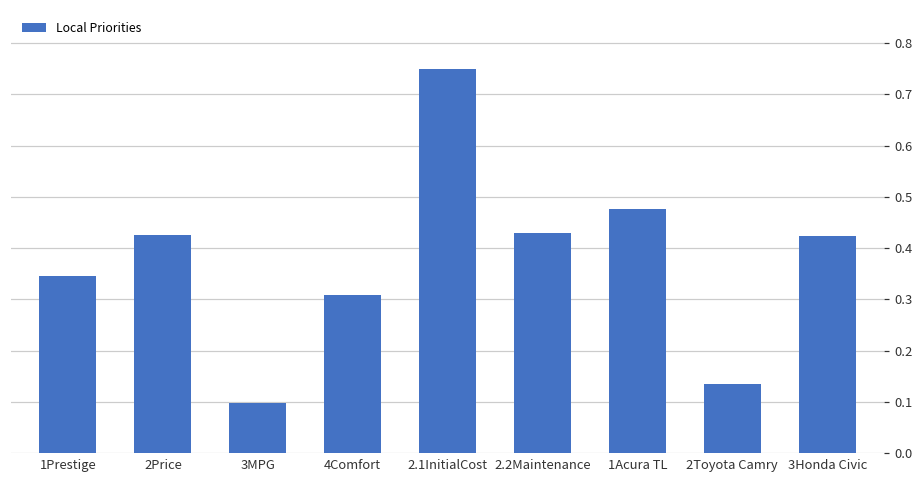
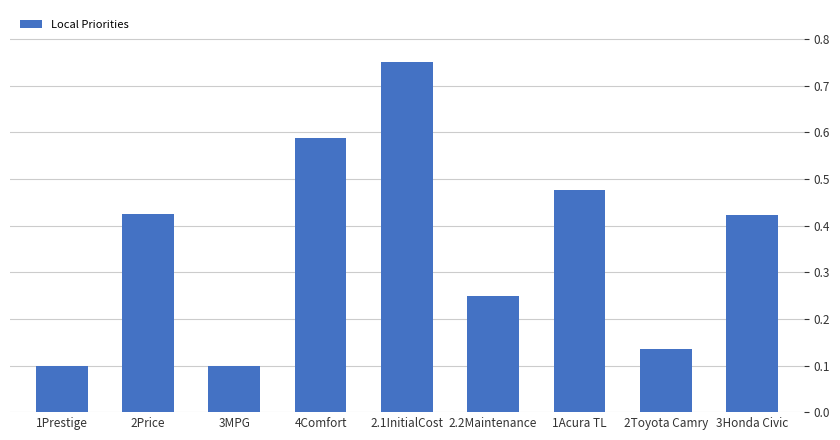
1Prestige: 0.35 -> 0.10
4Comfort: 0.31 -> 0.59
2.2Maintenance: 0.43 -> 0.25
